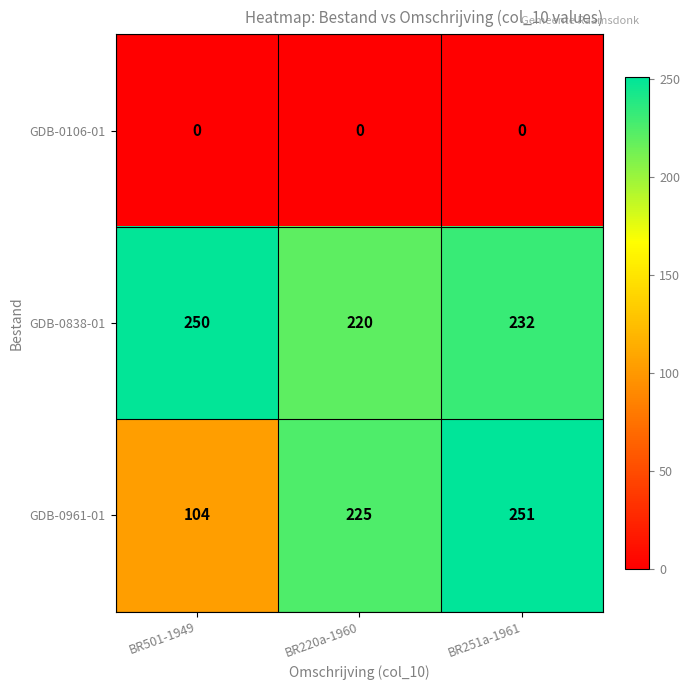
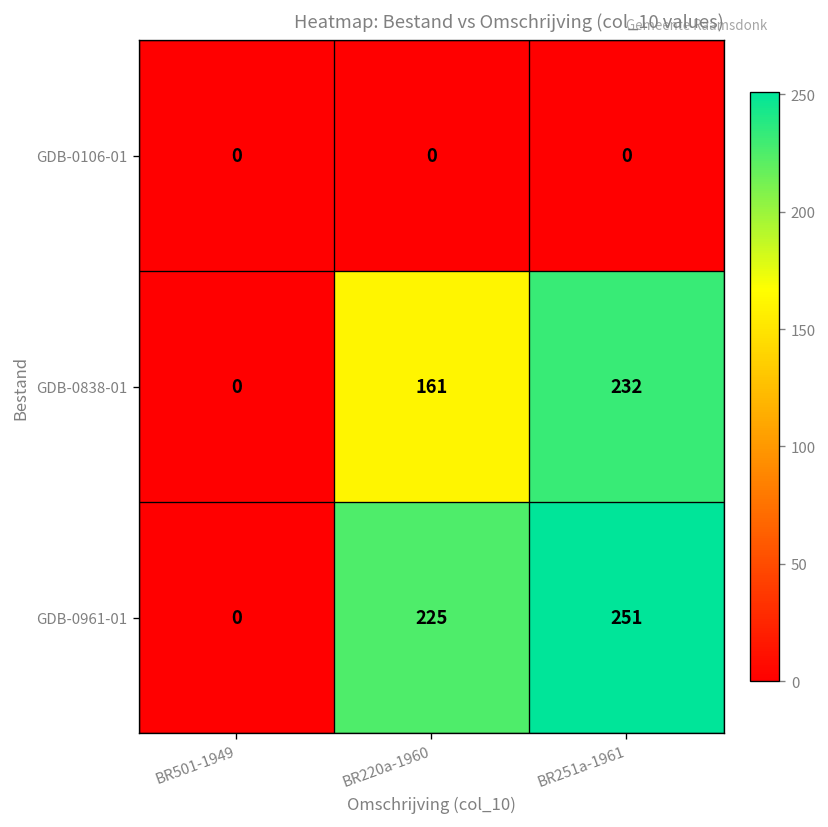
GDB-0838-01, BR501-1949: 250 -> 0
GDB-0838-01, BR220a-1960: 220 -> 161
GDB-0961-01, BR501-1949: 104 -> 0
